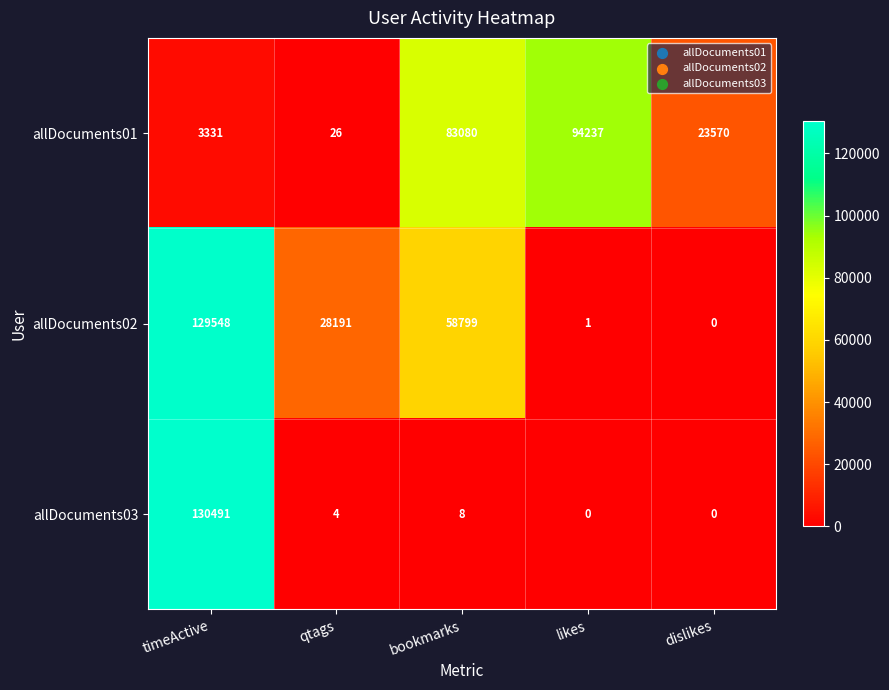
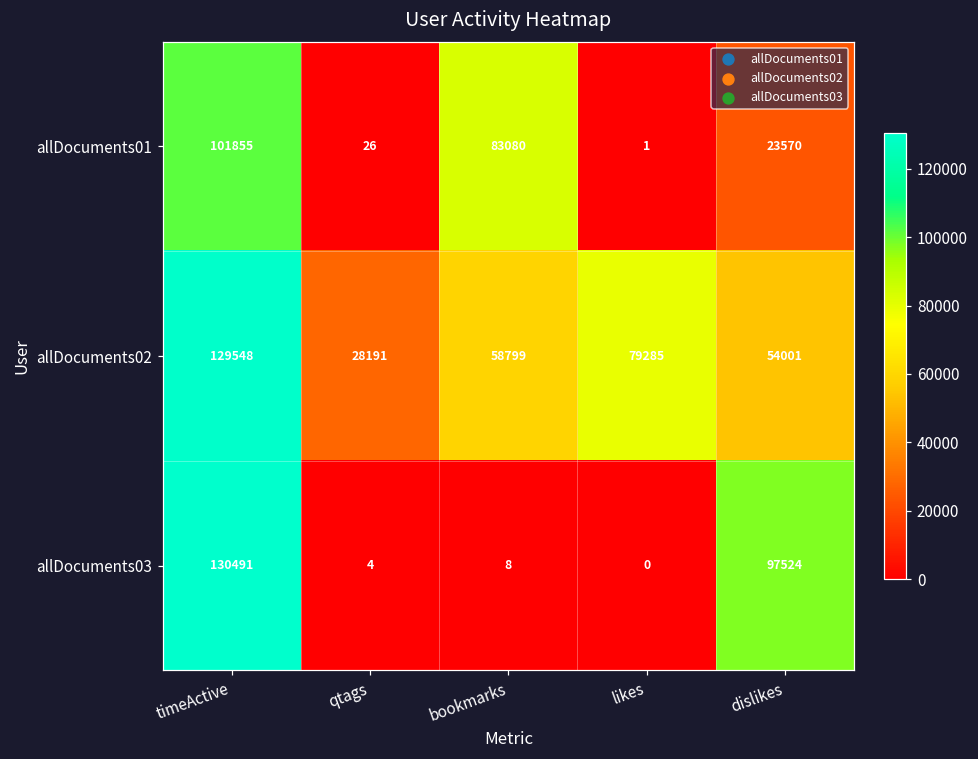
allDocuments01, timeActive: 3331 -> 101855
allDocuments01, likes: 94237 -> 1
allDocuments02, likes: 1 -> 79285
allDocuments02, dislikes: 0 -> 54001
allDocuments03, dislikes: 0 -> 97524
